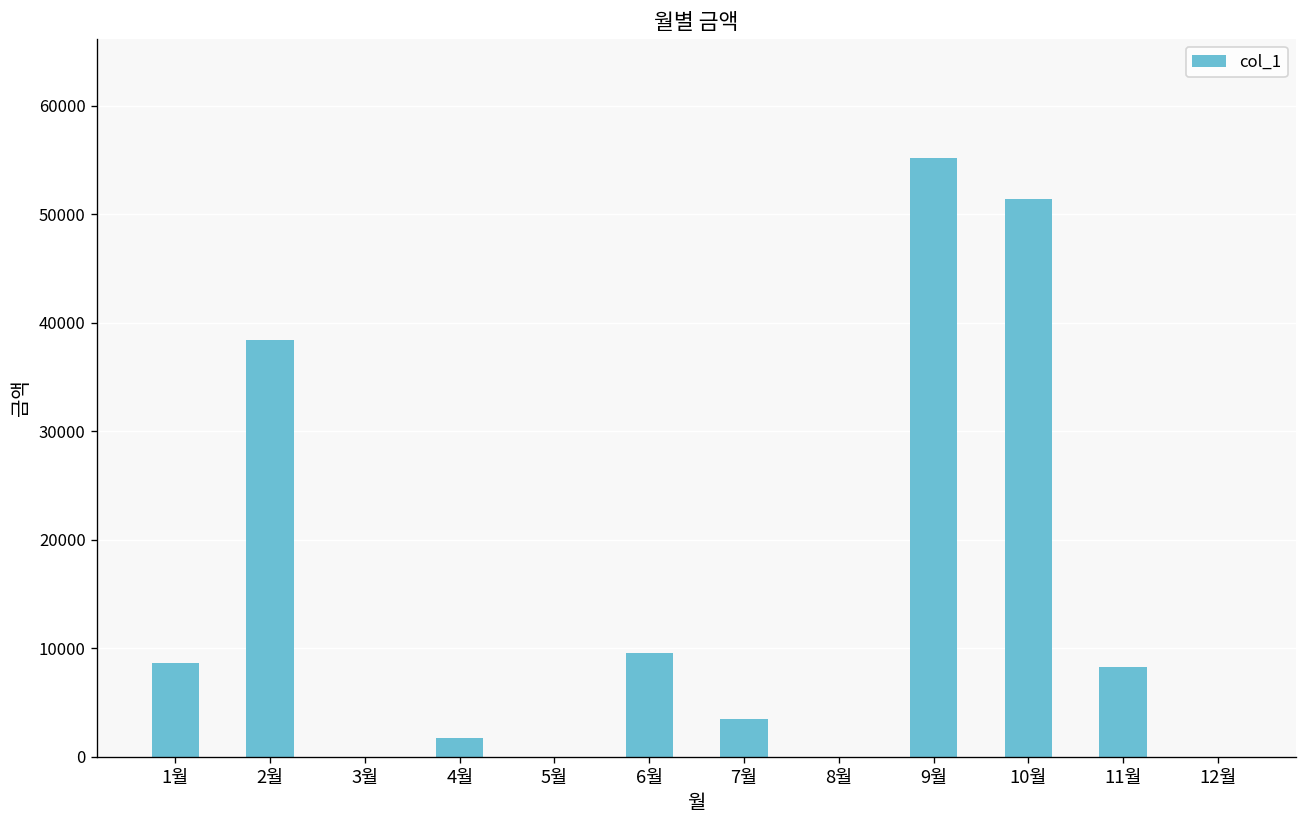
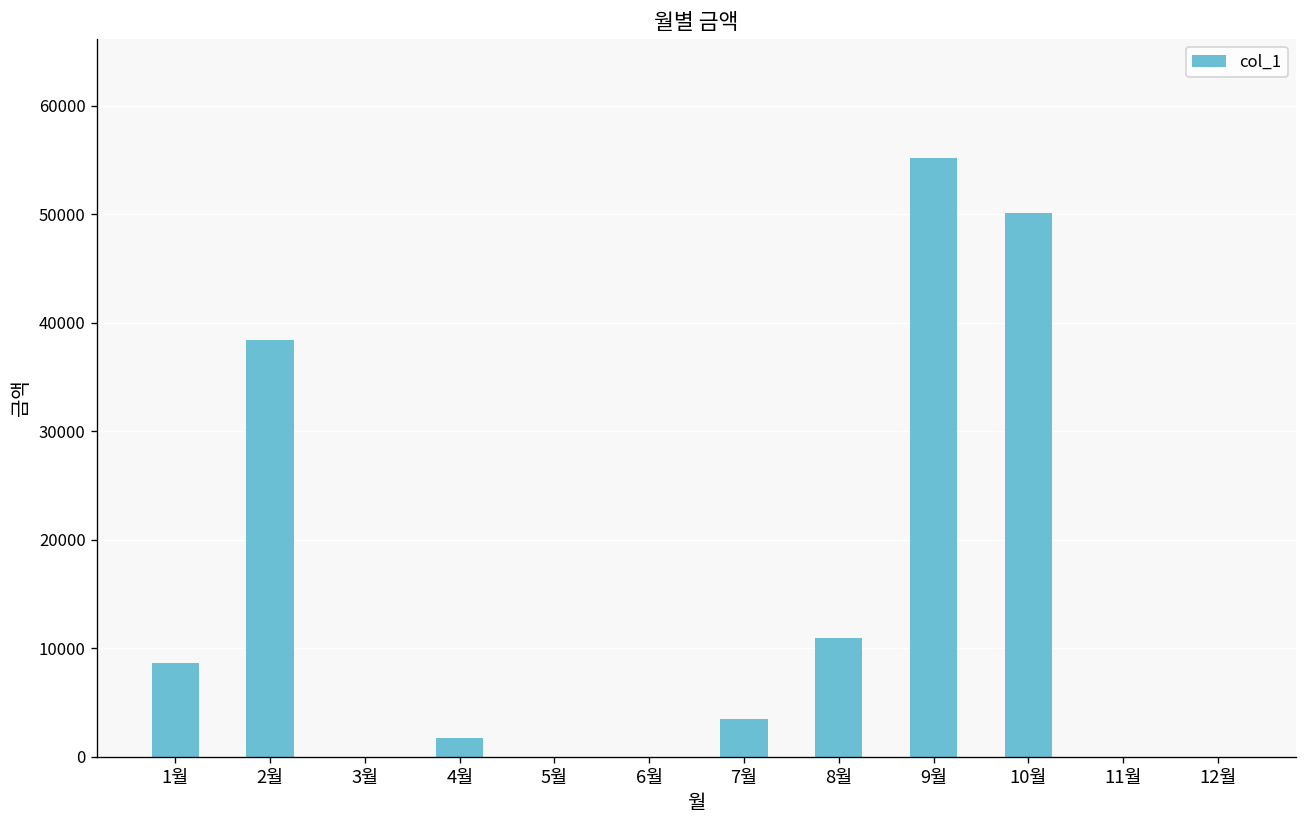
6월: 10000 -> 0
8월: 0 -> 11000
10월: 51000 -> 50000
11월: 8000 -> 0
